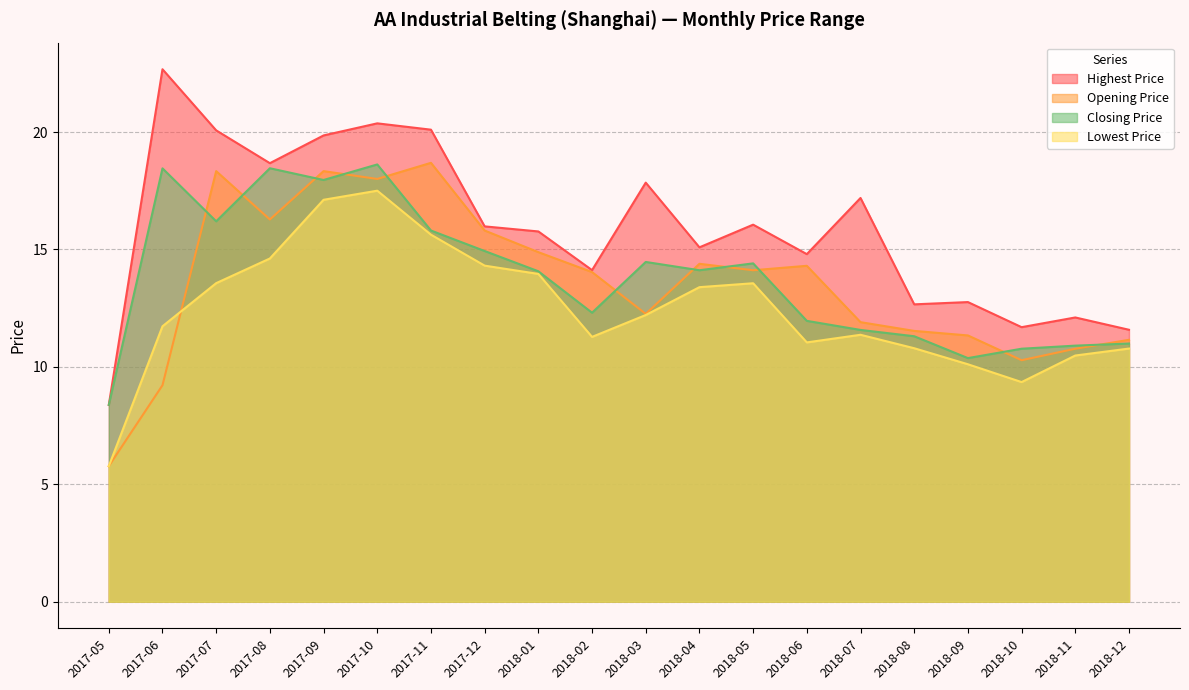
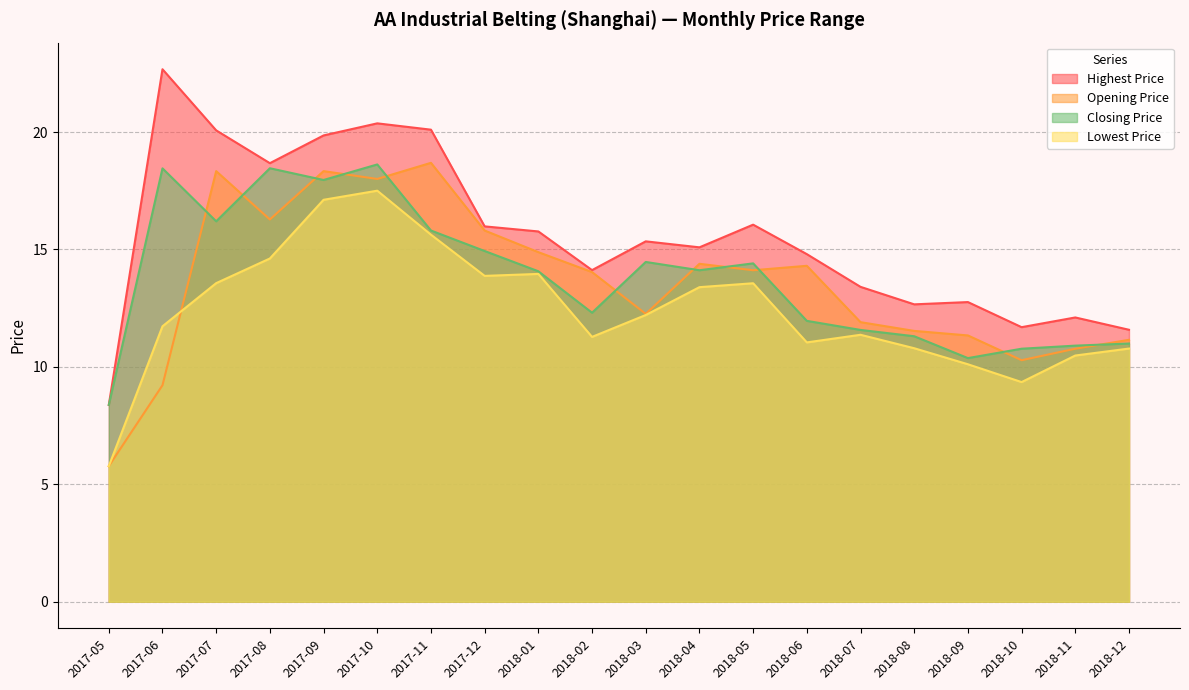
Lowest Price, 2017-12: 14.3 -> 13.9
Highest Price, 2018-03: 17.8 -> 15.3
Highest Price, 2018-07: 17.2 -> 13.4
